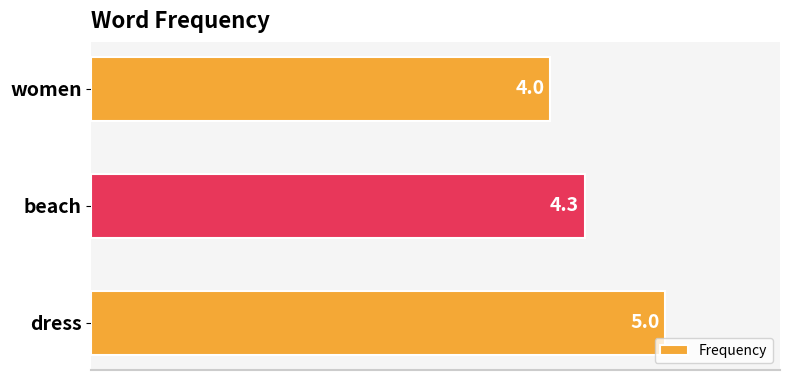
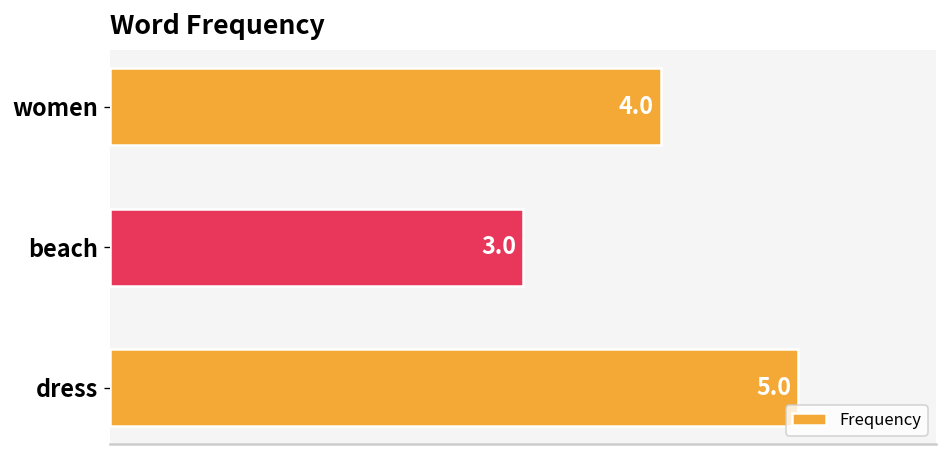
beach: 4.3 -> 3.0
